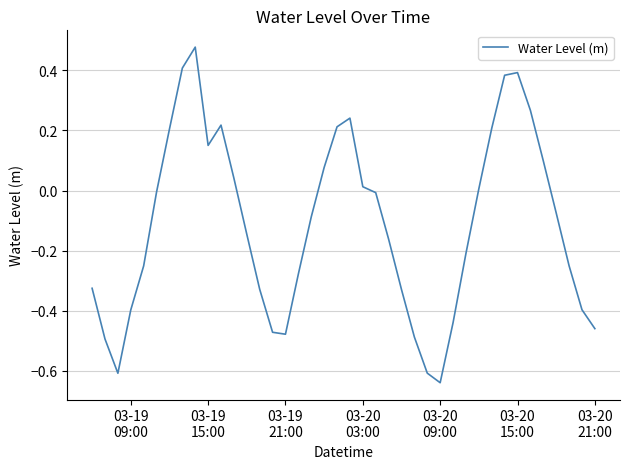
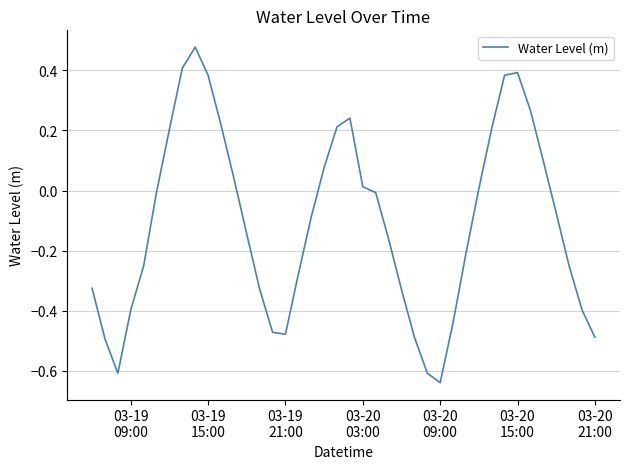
03-19 15:00: 0.15 -> 0.38
03-20 21:00: -0.46 -> -0.49
